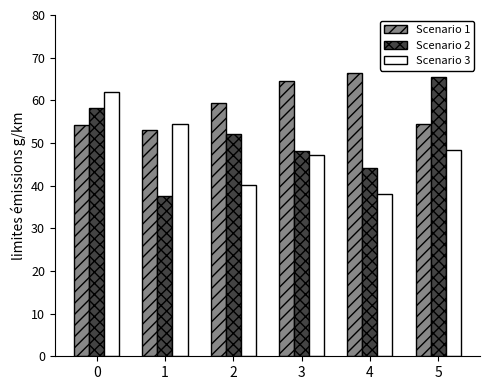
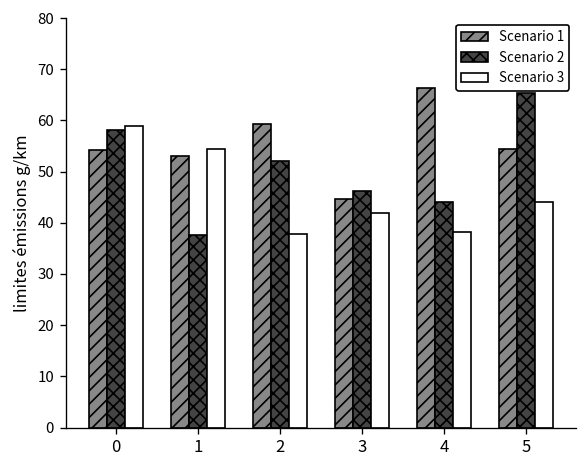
Scenario 3, 0: 62 -> 59
Scenario 3, 2: 40 -> 38
Scenario 1, 3: 65 -> 45
Scenario 2, 3: 48 -> 46
Scenario 3, 3: 47 -> 42
Scenario 3, 5: 48 -> 44
